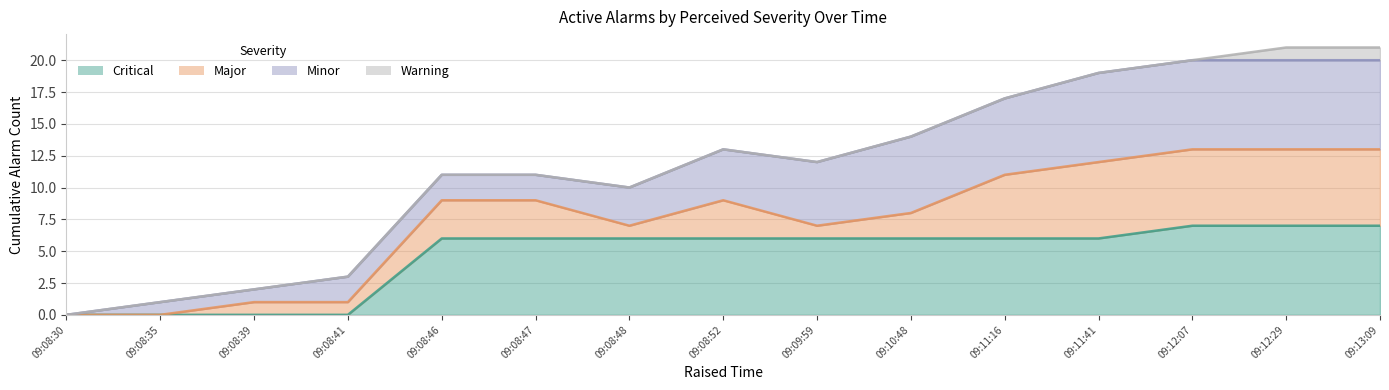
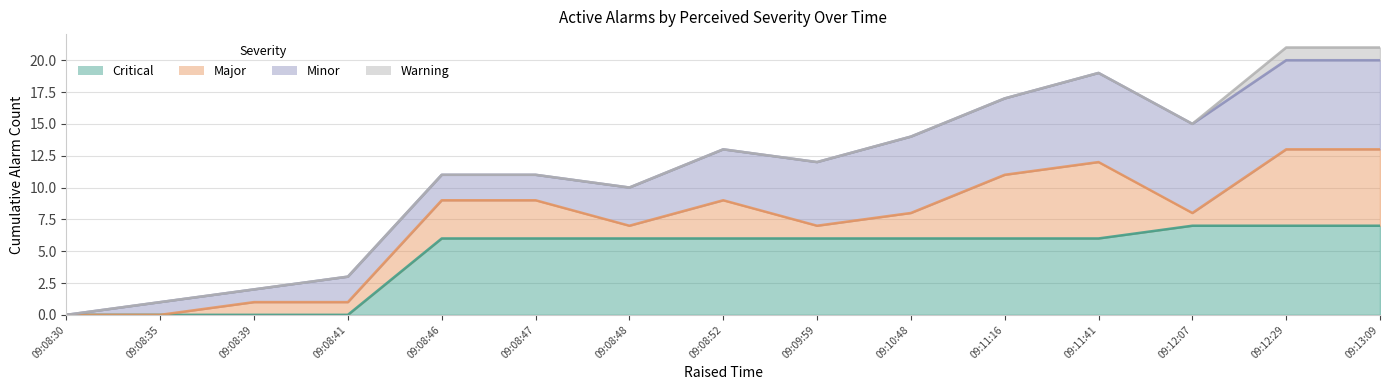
Major, 09:12:07: 6 -> 1
